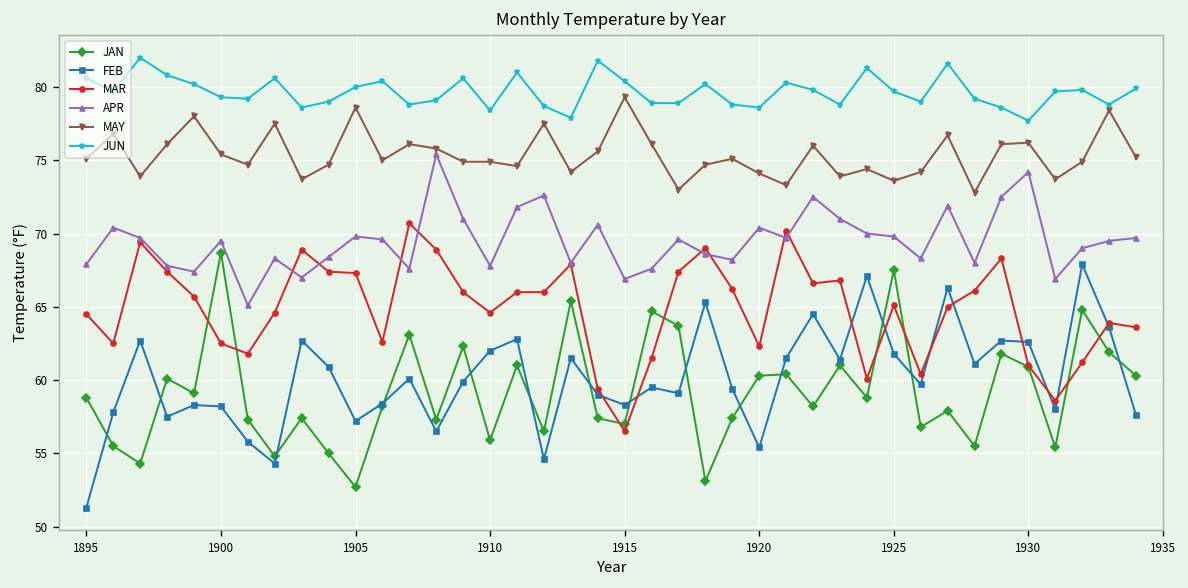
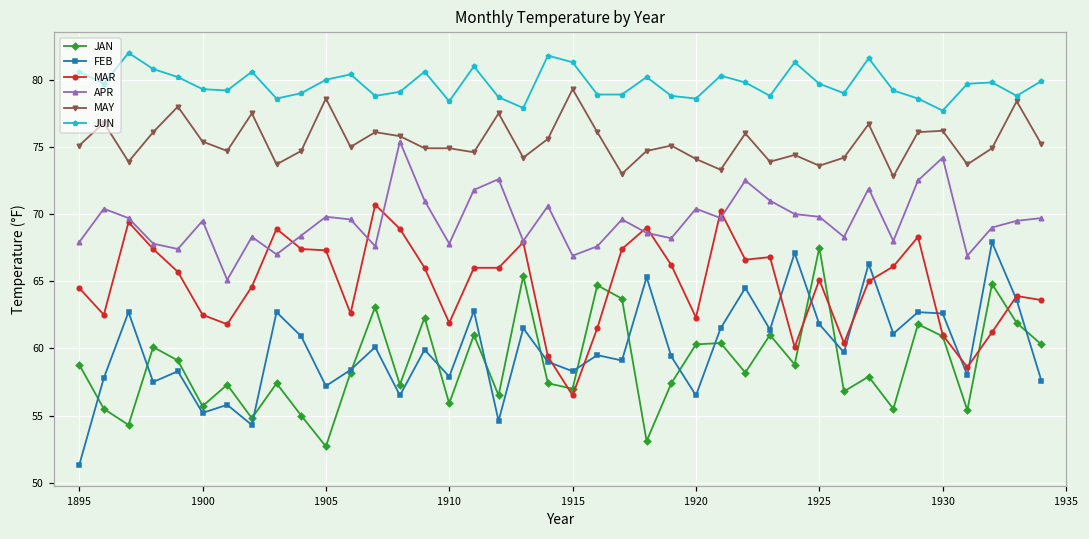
JAN, 1900: 68.7 -> 55.7
FEB, 1900: 58.2 -> 55.2
FEB, 1910: 62.0 -> 57.9
MAR, 1910: 64.6 -> 61.9
JUN, 1915: 80.4 -> 81.3
FEB, 1920: 55.4 -> 56.5
